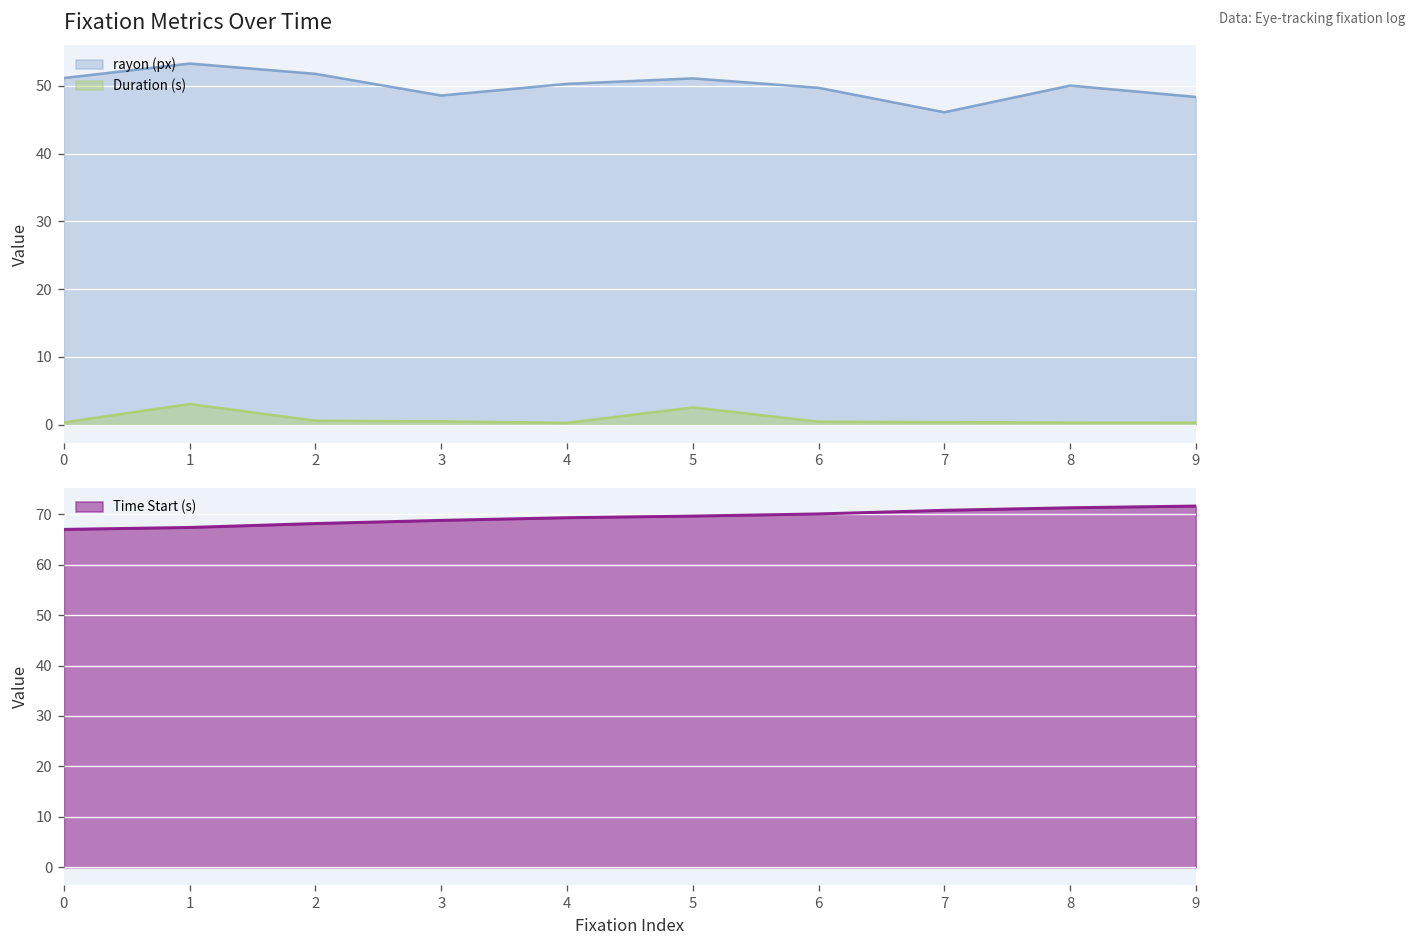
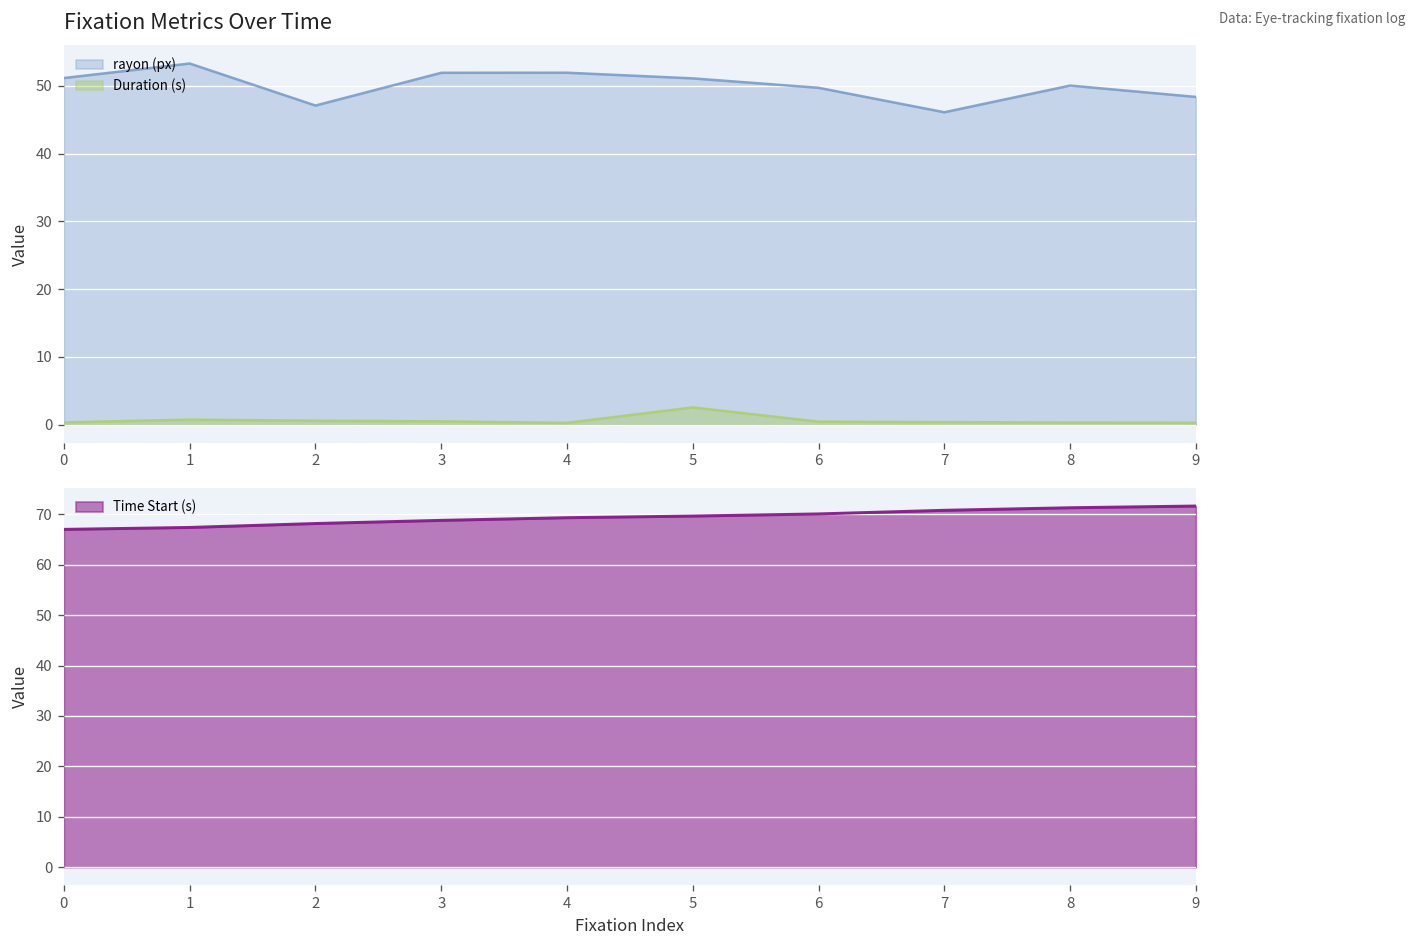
Fixation Metrics Over Time, Duration (s), 1: 3 -> 1
Fixation Metrics Over Time, rayon (px), 2: 52 -> 47
Fixation Metrics Over Time, rayon (px), 3: 49 -> 52
Fixation Metrics Over Time, rayon (px), 4: 50 -> 52
